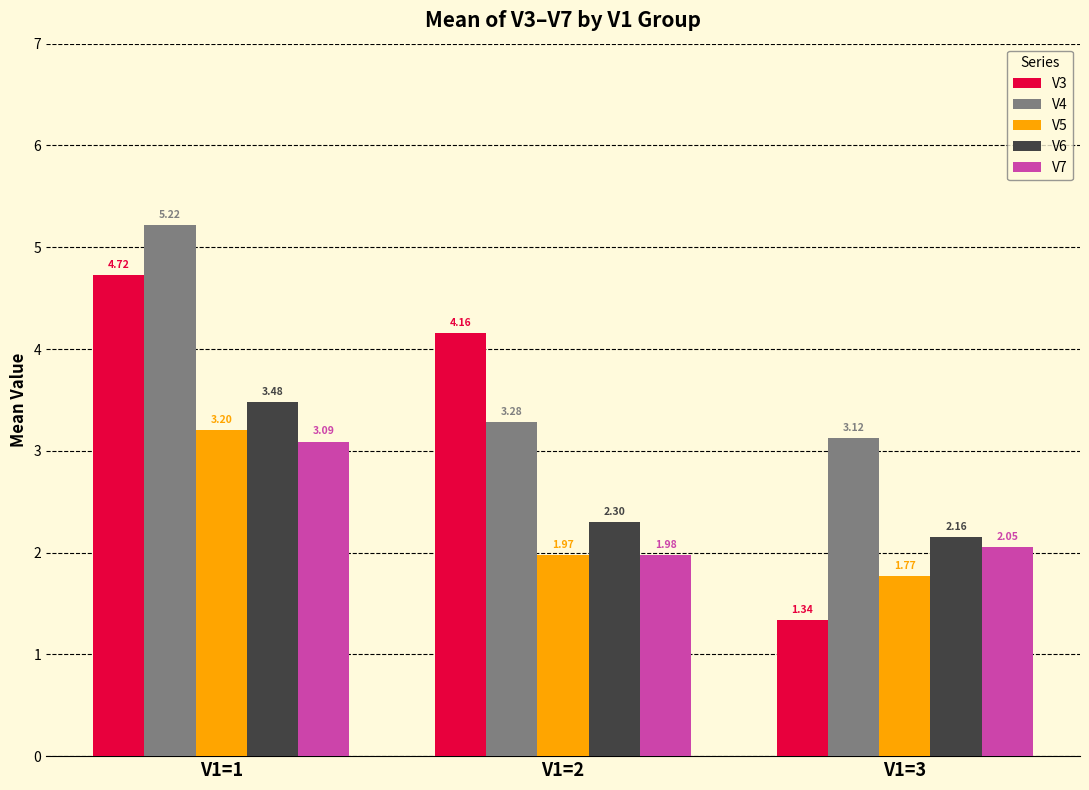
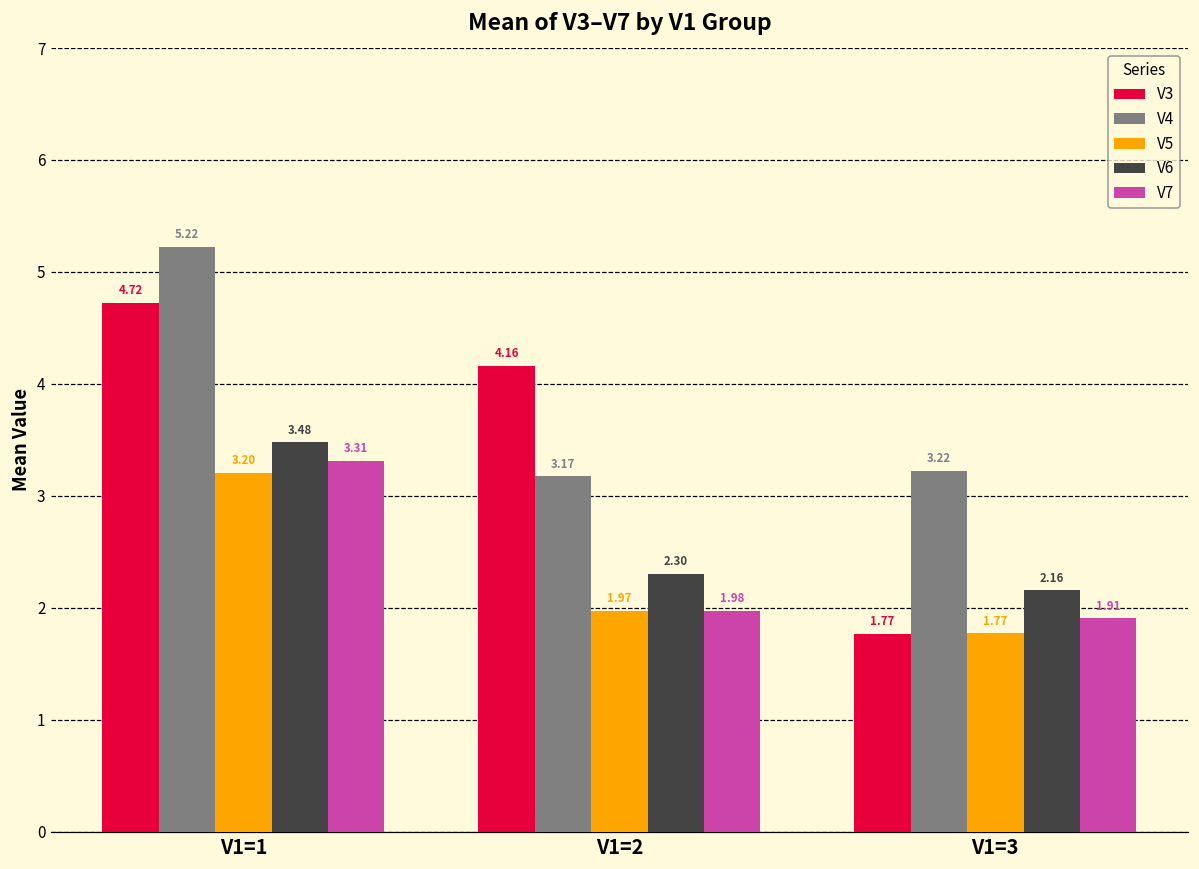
V7, V1=1: 3.09 -> 3.31
V4, V1=2: 3.28 -> 3.17
V3, V1=3: 1.34 -> 1.77
V4, V1=3: 3.12 -> 3.22
V7, V1=3: 2.05 -> 1.91
